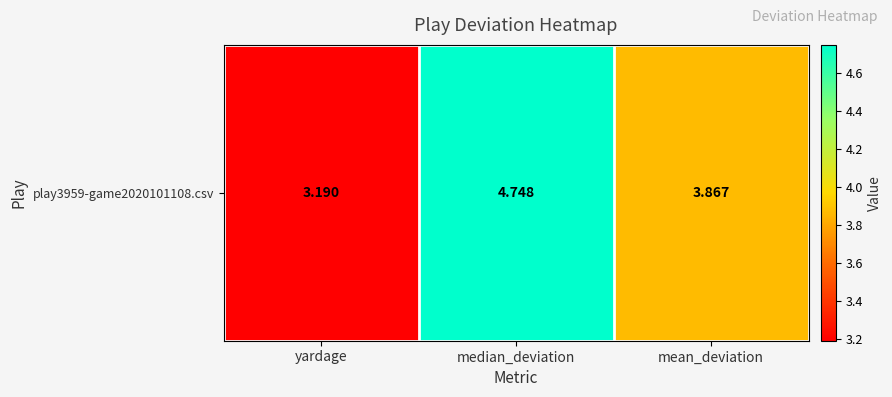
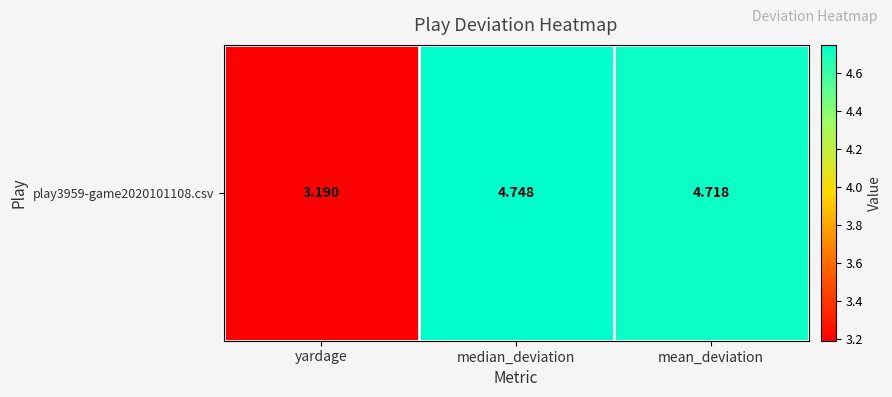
play3959-game2020101108.csv, mean_deviation: 3.867 -> 4.718
